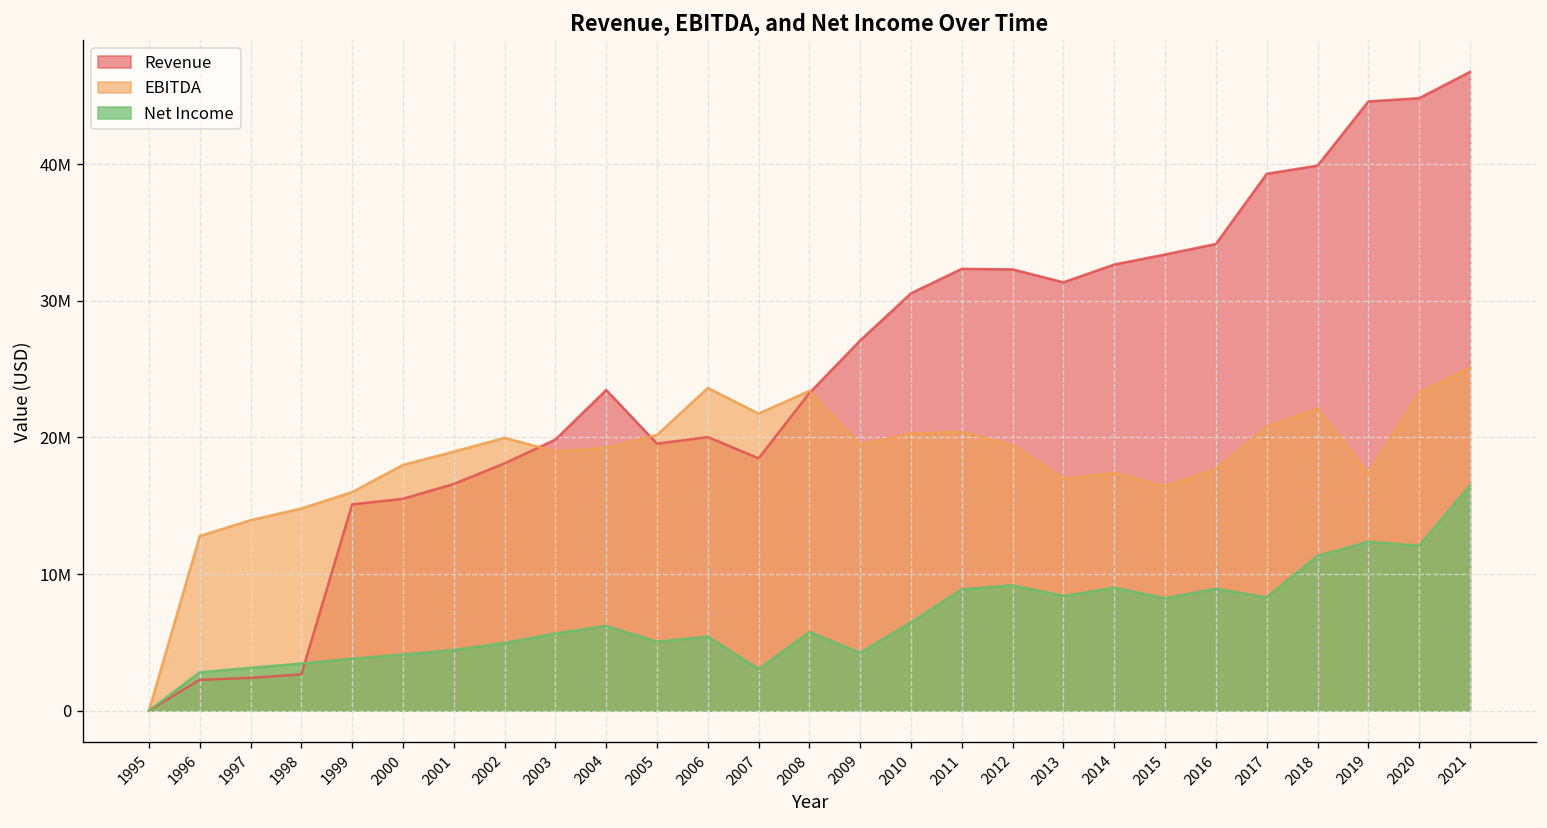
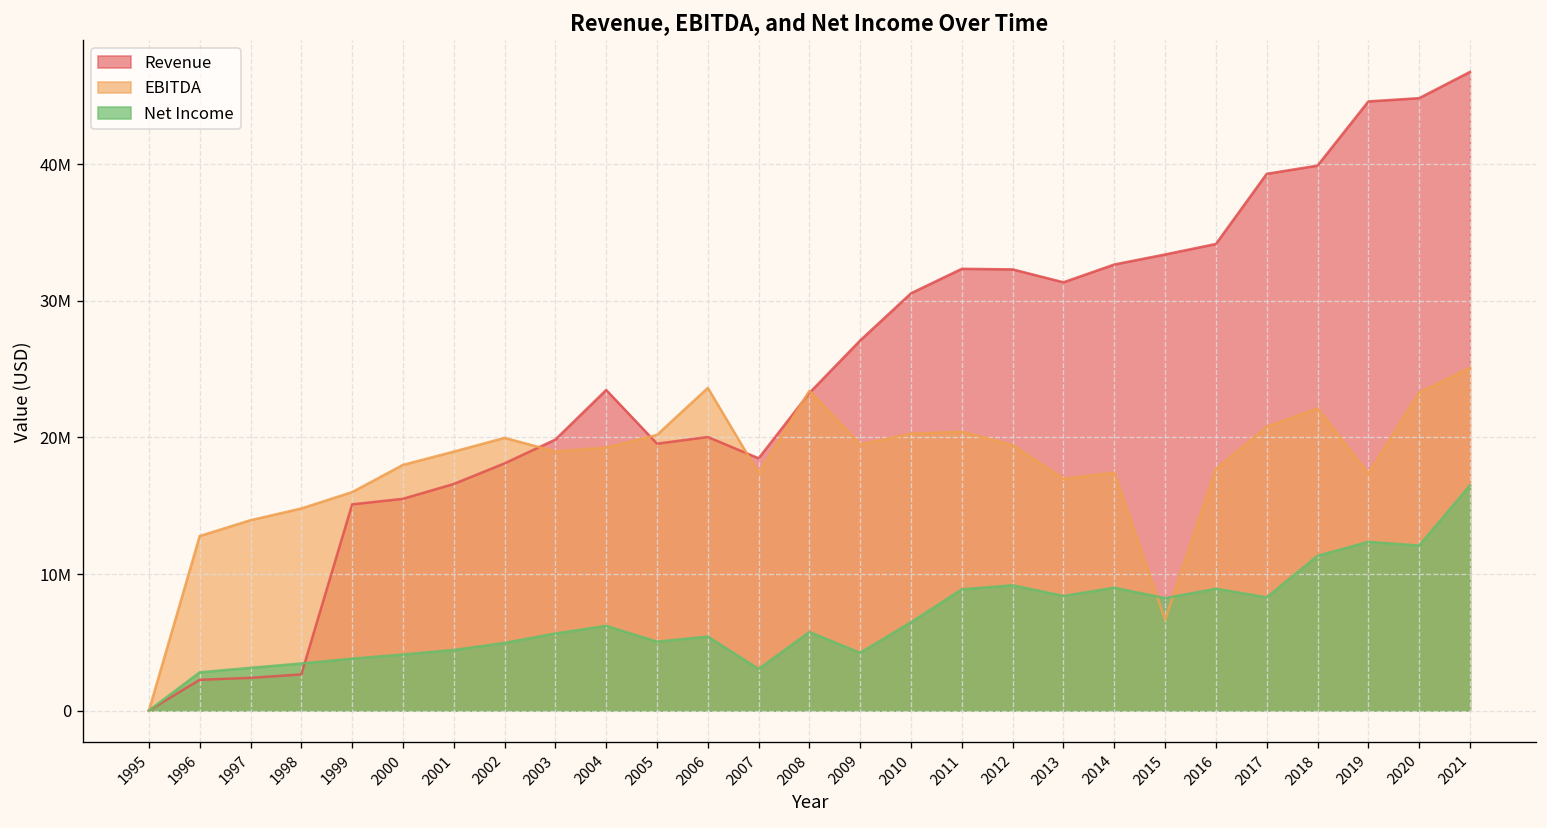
EBITDA, 2007: 21700000 -> 17400000
EBITDA, 2015: 16400000 -> 6700000
